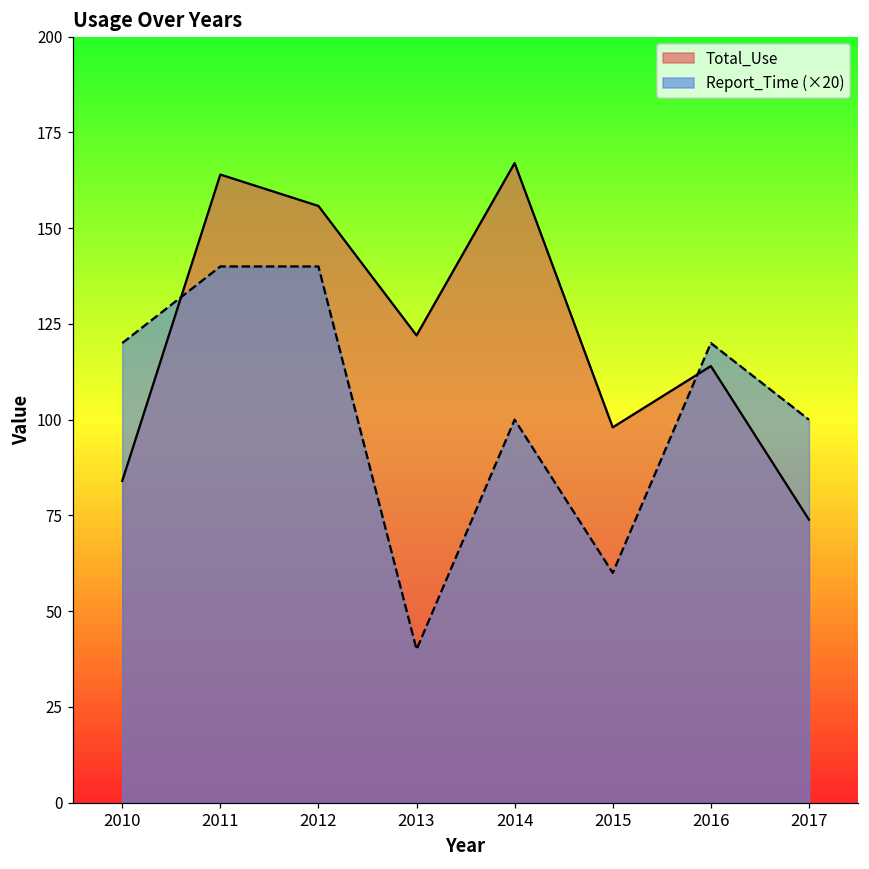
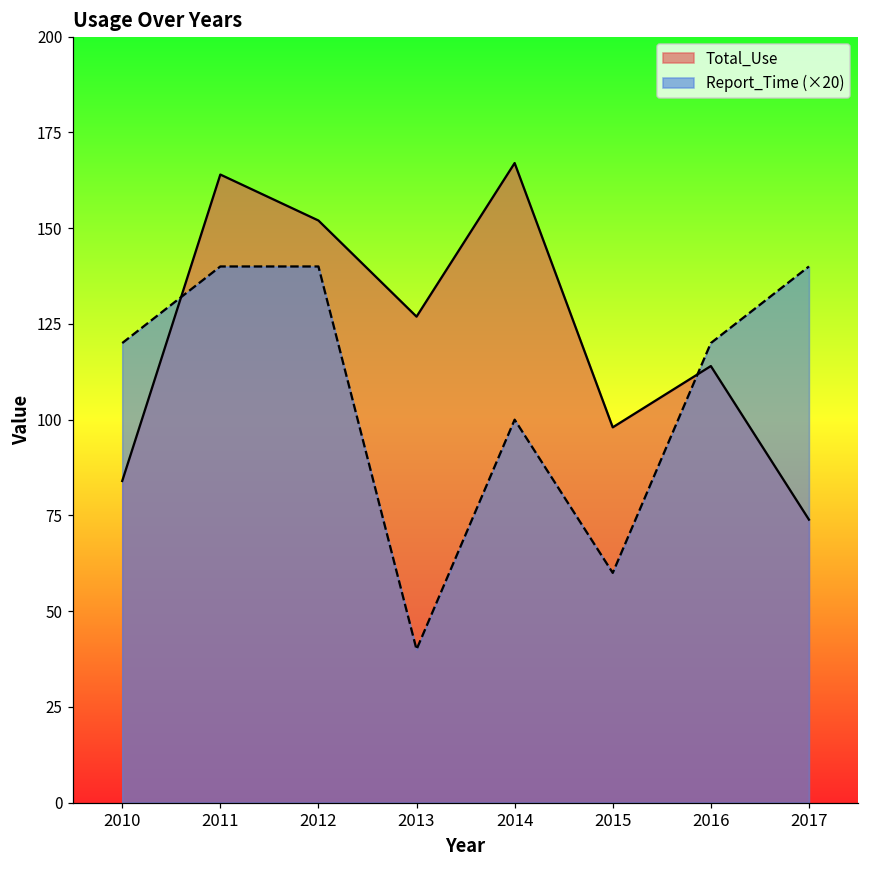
Total_Use, 2012: 156 -> 152
Total_Use, 2013: 122 -> 127
Report_Time (×20), 2017: 100 -> 140
